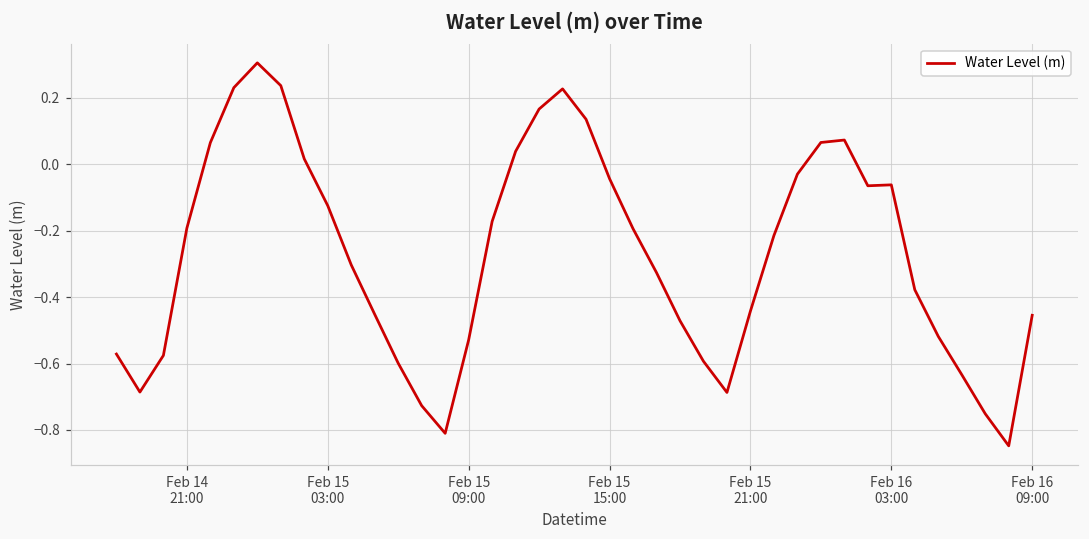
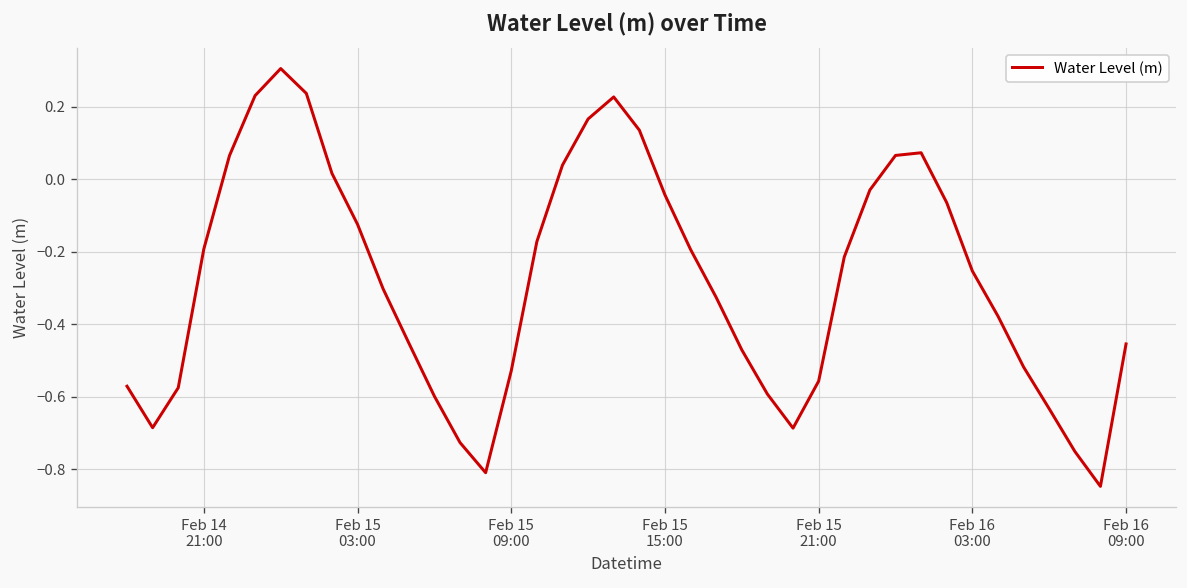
Feb 15 21:00: -0.44 -> -0.56
Feb 16 03:00: -0.06 -> -0.25
